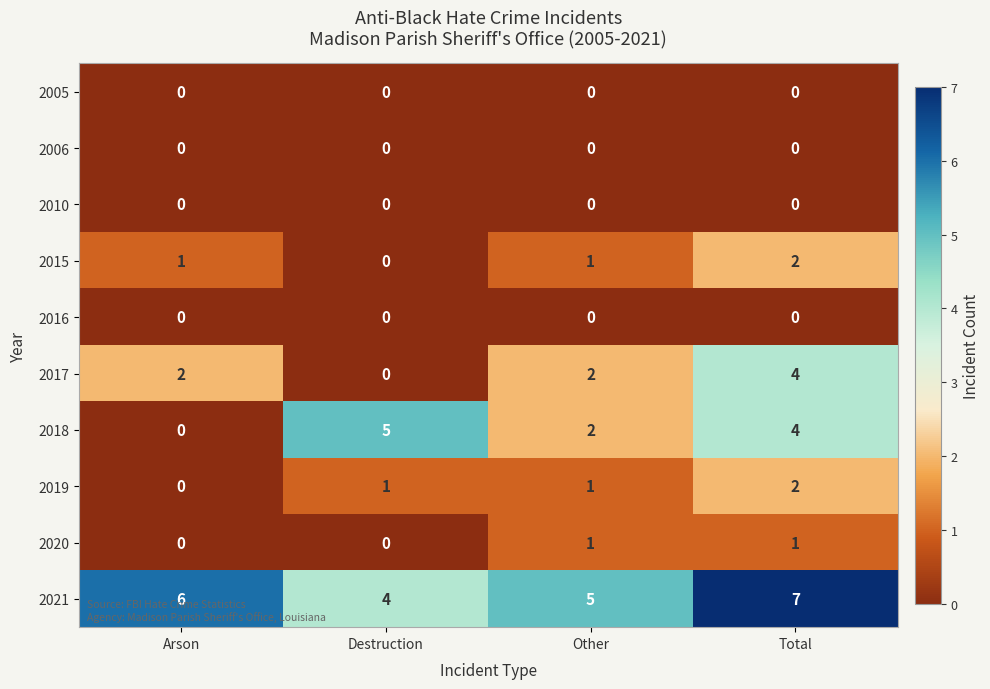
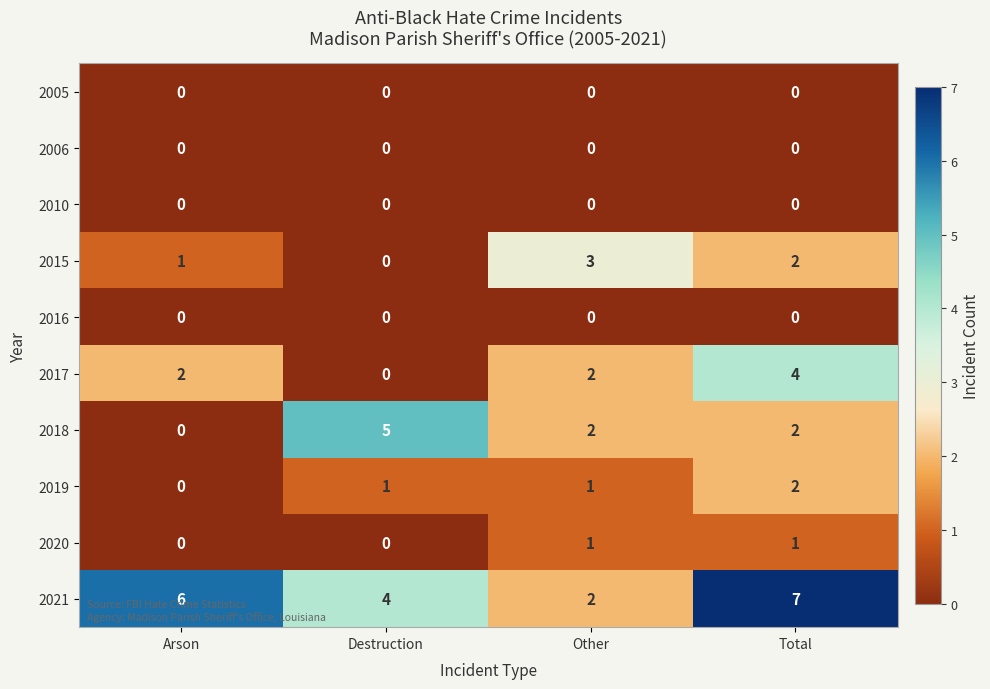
2015, Other: 1 -> 3
2018, Total: 4 -> 2
2021, Other: 5 -> 2
